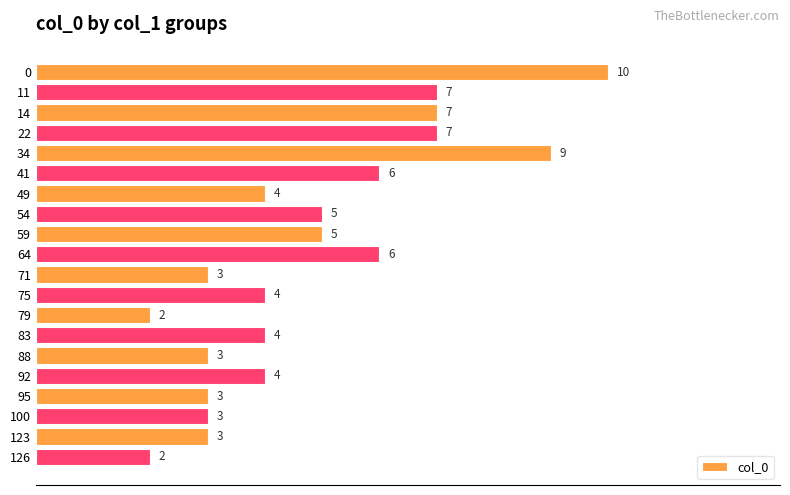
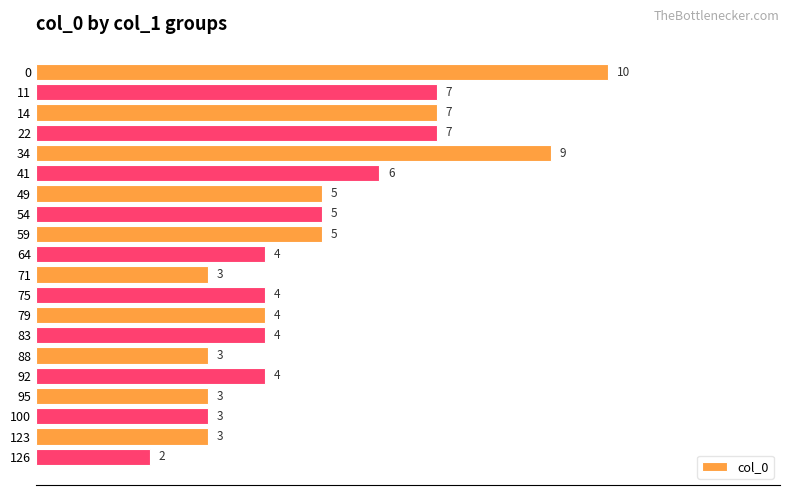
49: 4 -> 5
64: 6 -> 4
79: 2 -> 4
